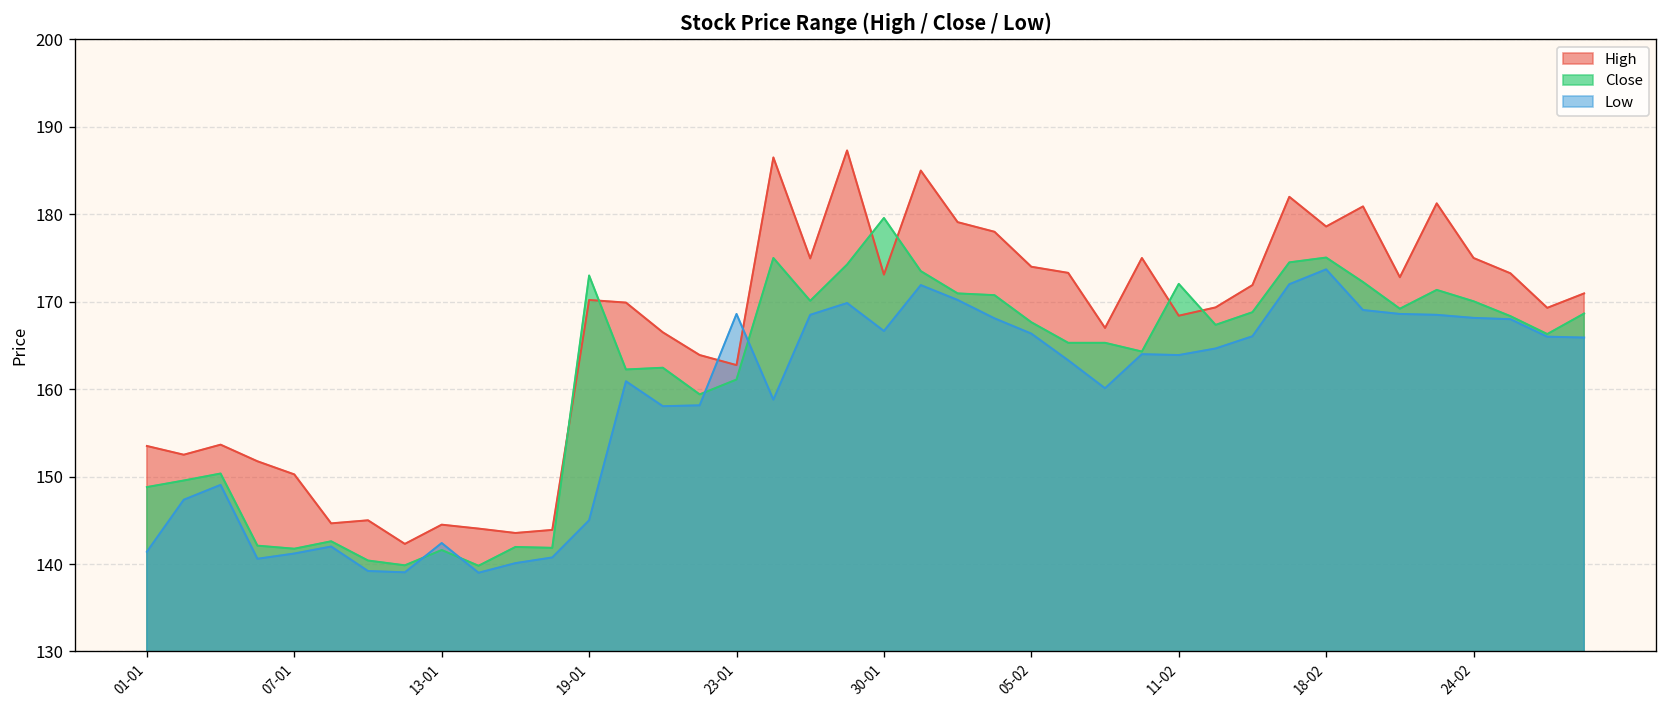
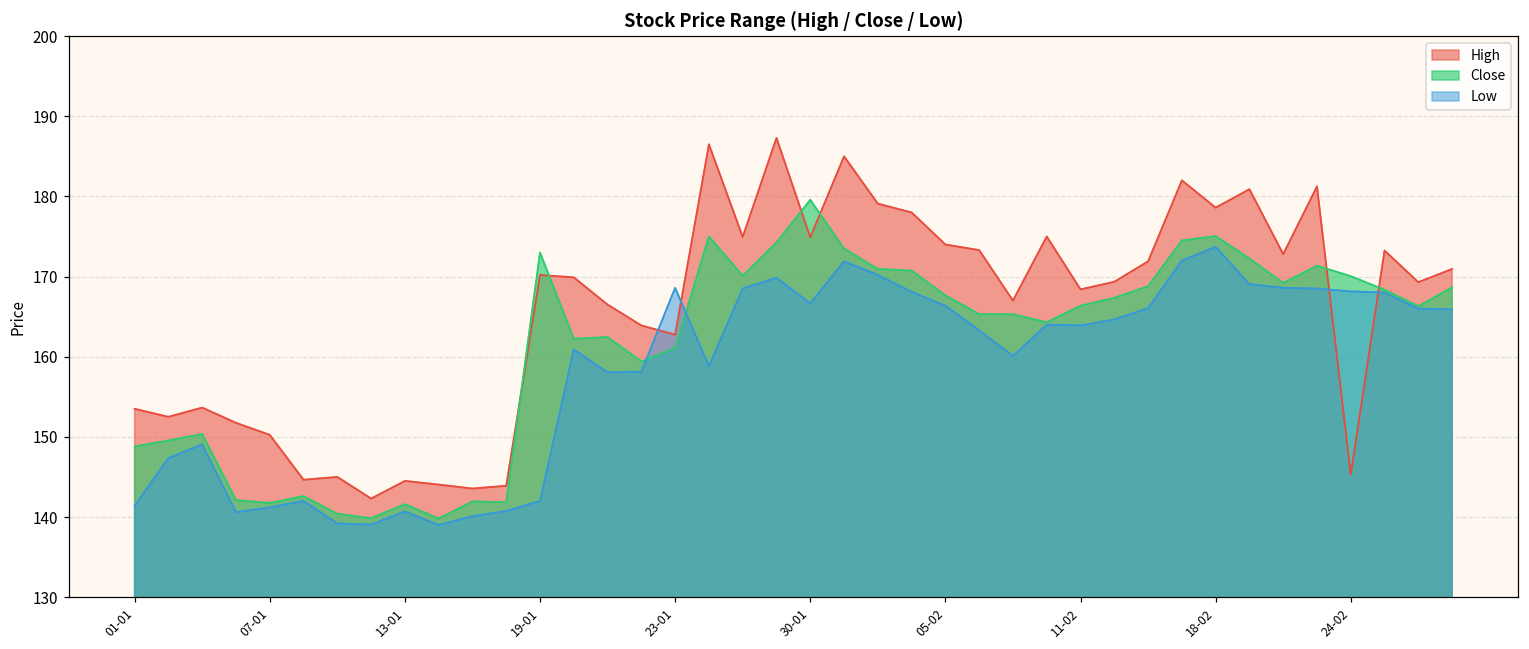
Low, 13-01: 142 -> 141
Low, 19-01: 145 -> 142
High, 30-01: 173 -> 175
Close, 11-02: 172 -> 166
High, 24-02: 175 -> 145
